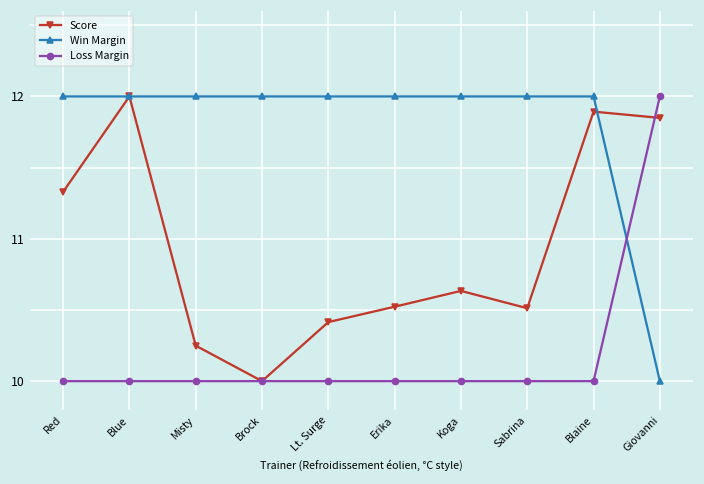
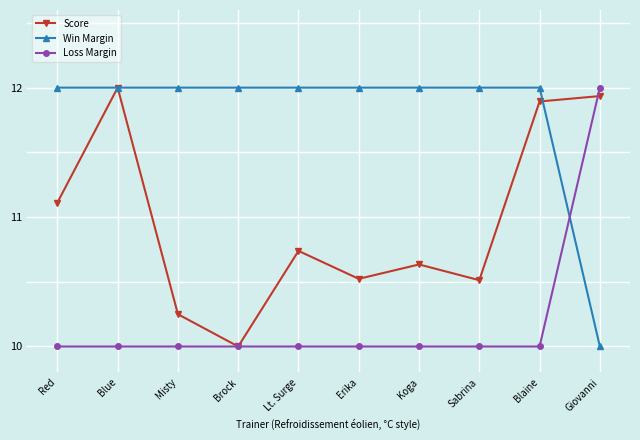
Score, Red: 11.33 -> 11.11
Score, Lt. Surge: 10.41 -> 10.74
Score, Giovanni: 11.85 -> 11.94
